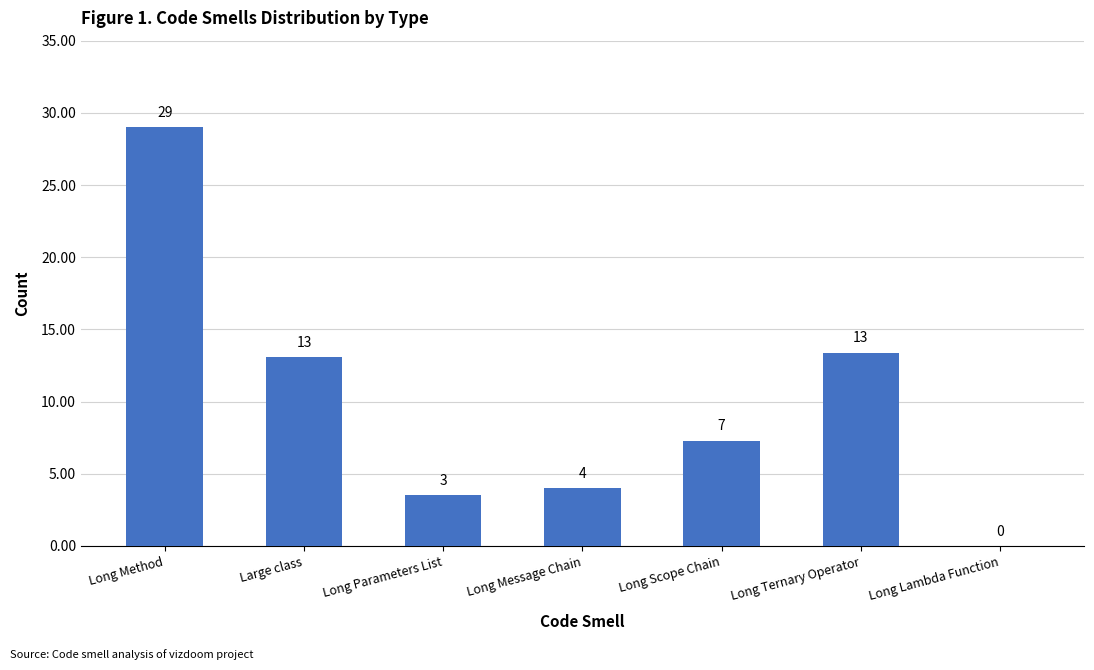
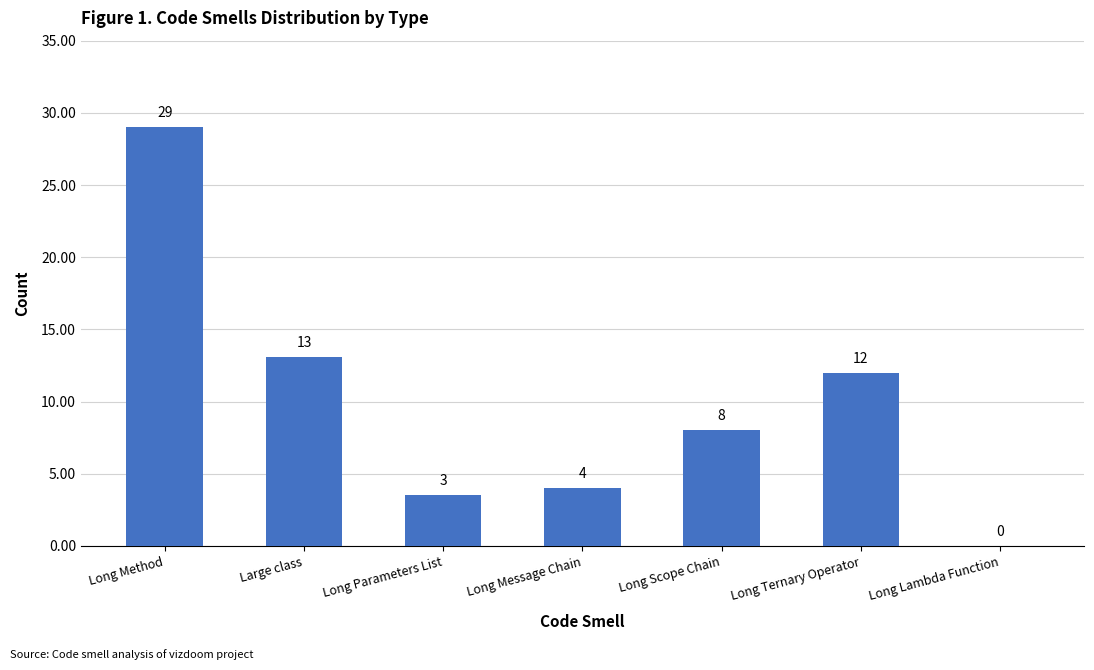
Long Scope Chain: 7 -> 8
Long Ternary Operator: 13 -> 12
